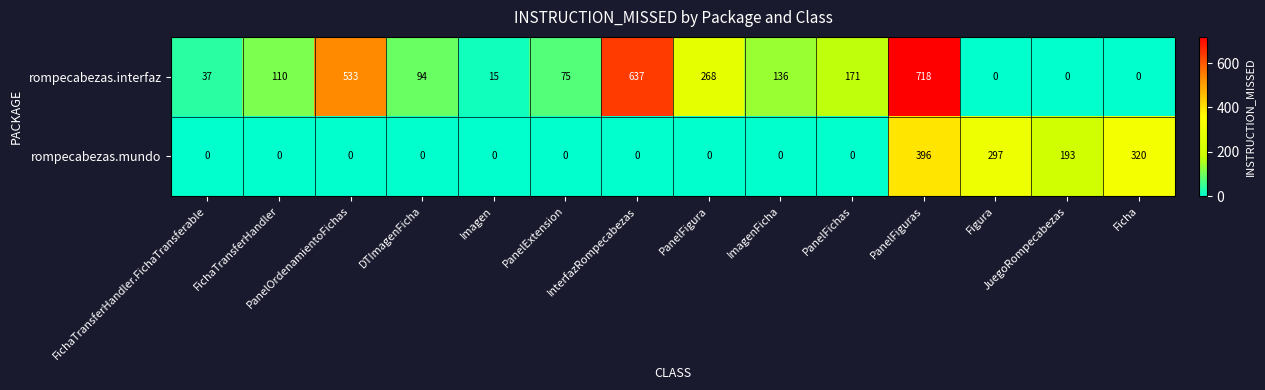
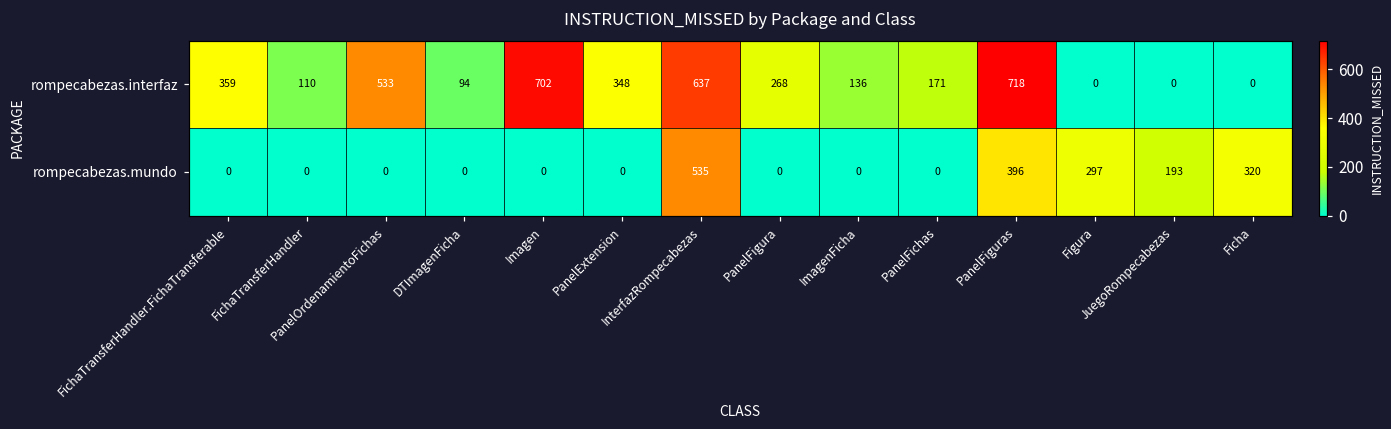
rompecabezas.interfaz, FichaTransferHandler.FichaTransferable: 37 -> 359
rompecabezas.interfaz, Imagen: 15 -> 702
rompecabezas.interfaz, PanelExtension: 75 -> 348
rompecabezas.mundo, InterfazRompecabezas: 0 -> 535
